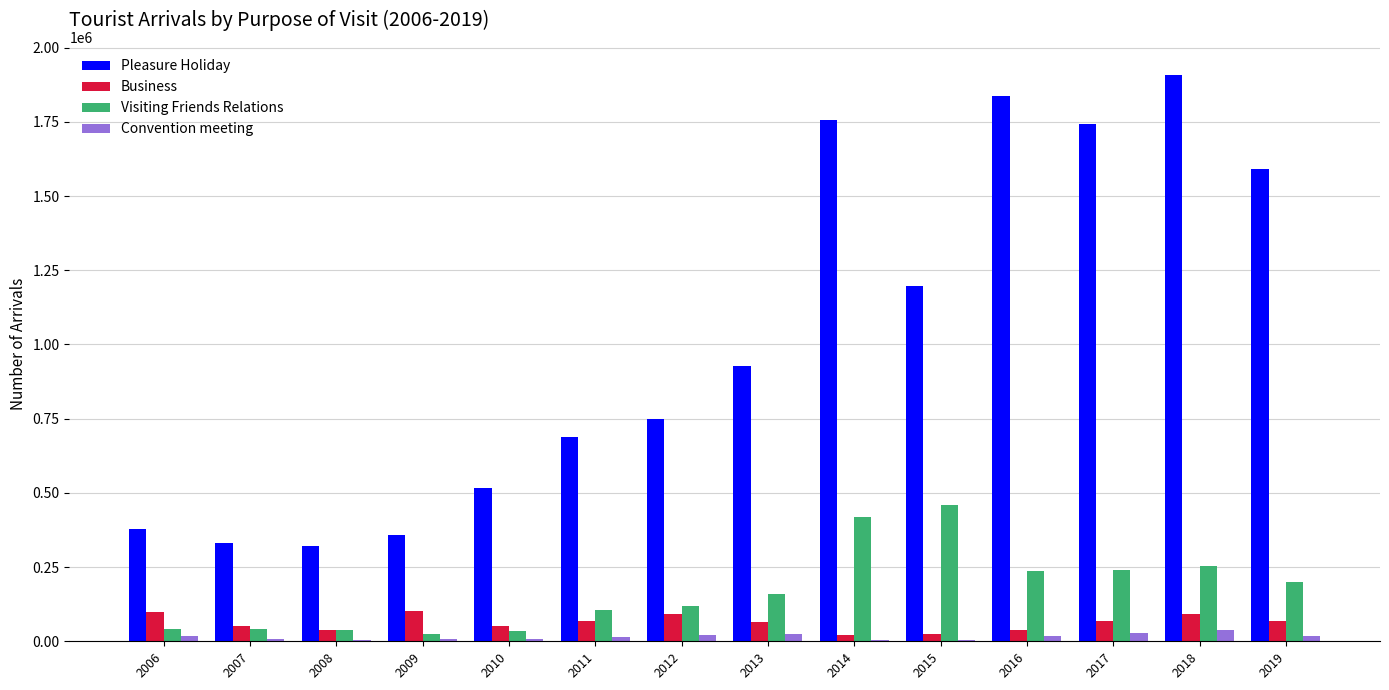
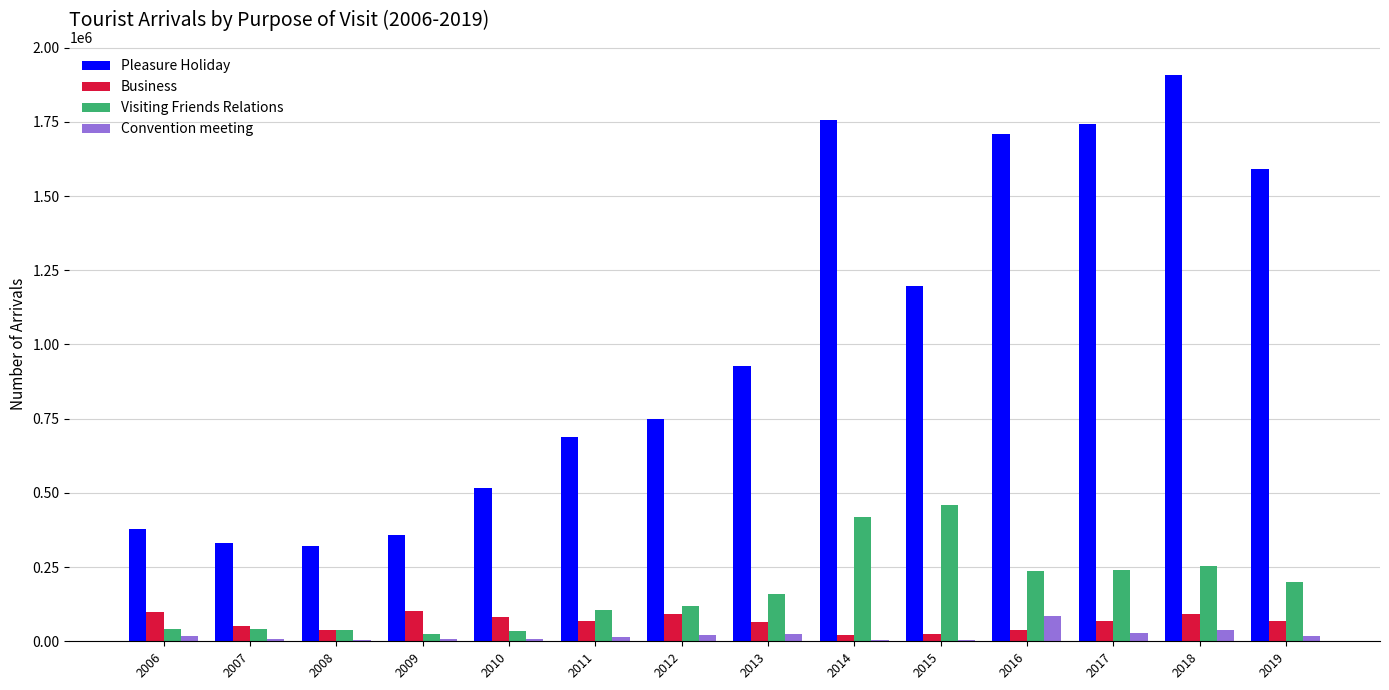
Business, 2010: 50000 -> 80000
Pleasure Holiday, 2016: 1840000 -> 1710000
Convention meeting, 2016: 20000 -> 80000
